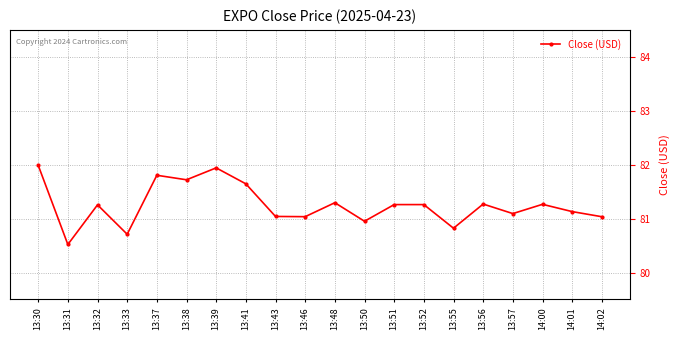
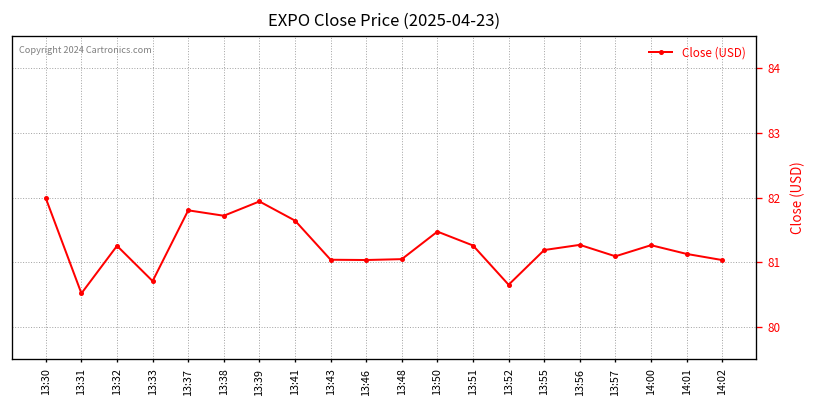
13:48: 81.3 -> 81.0
13:50: 81.0 -> 81.5
13:52: 81.3 -> 80.7
13:55: 80.8 -> 81.2
